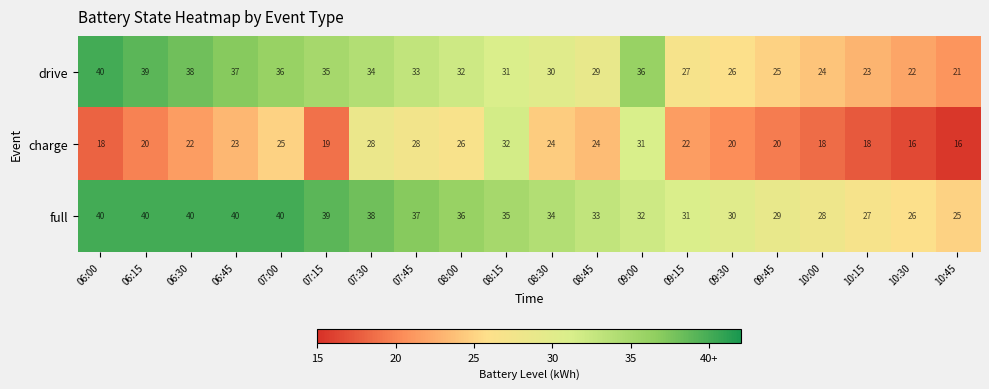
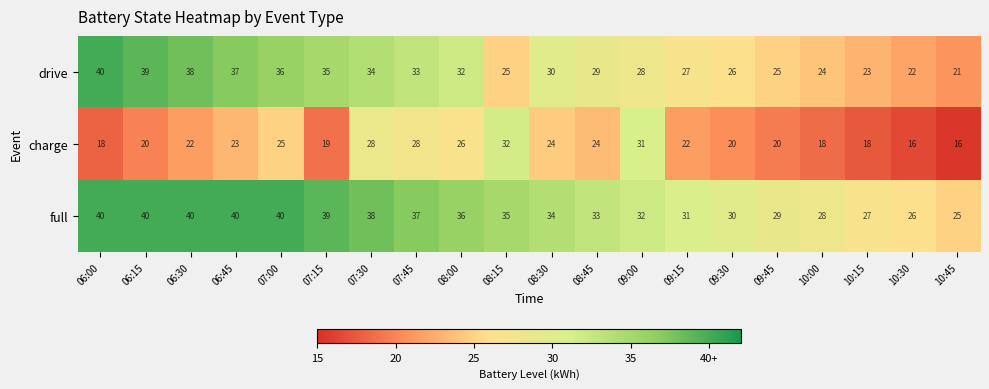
drive, 08:15: 31 -> 25
drive, 09:00: 36 -> 28
